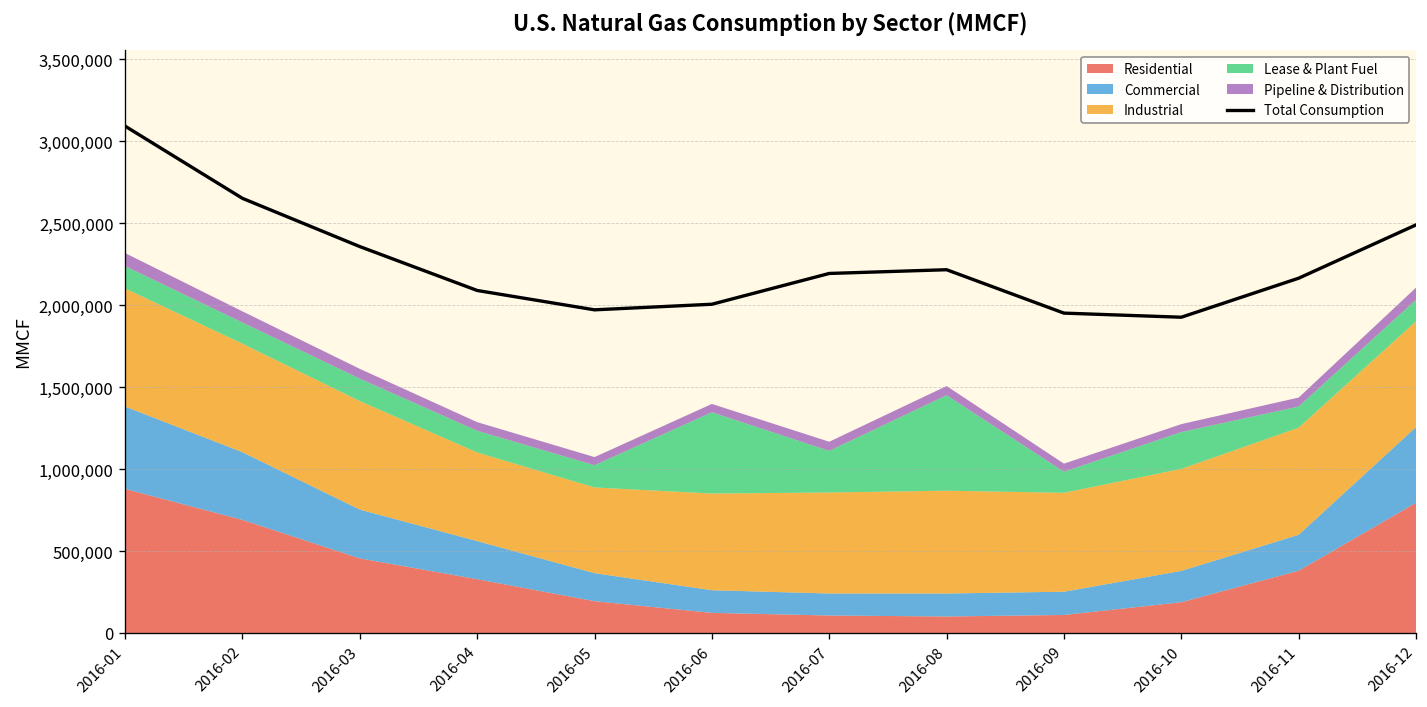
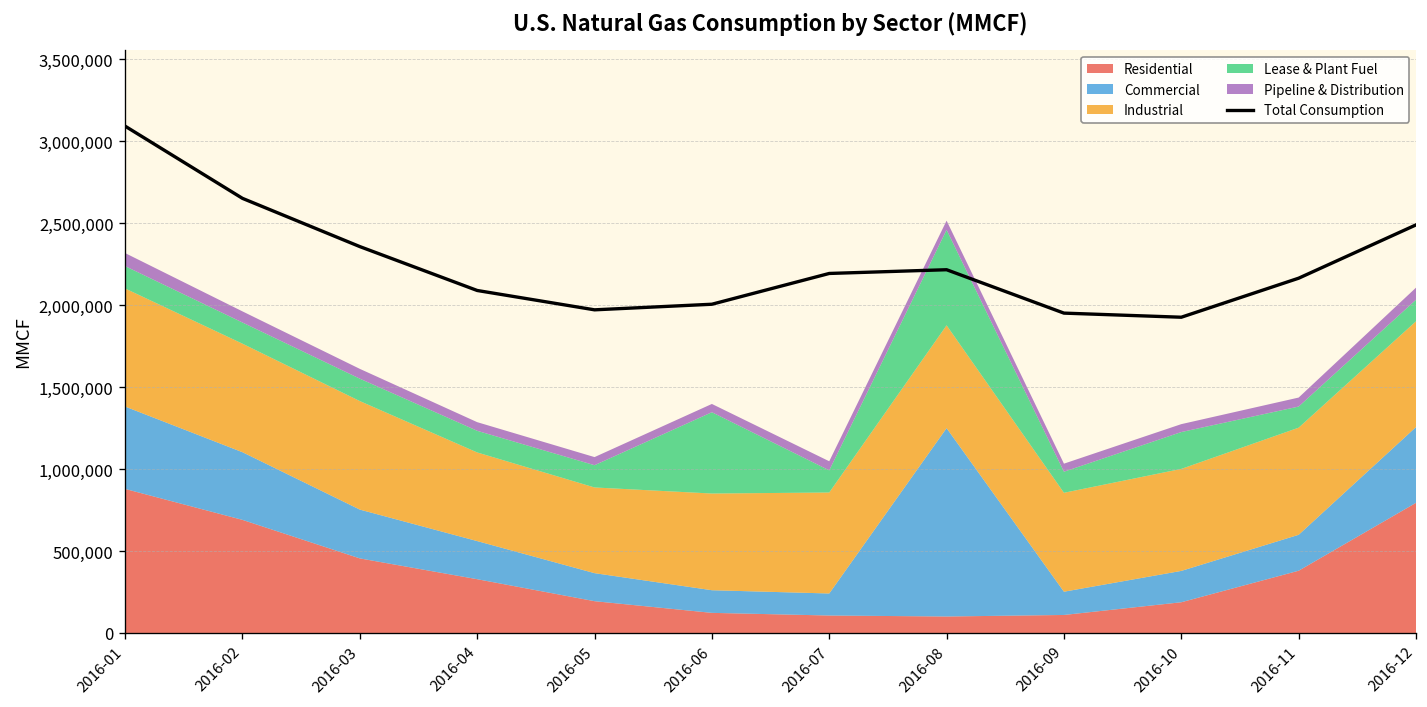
Lease & Plant Fuel, 2016-07: 250,000 -> 140,000
Commercial, 2016-08: 140,000 -> 1,150,000
